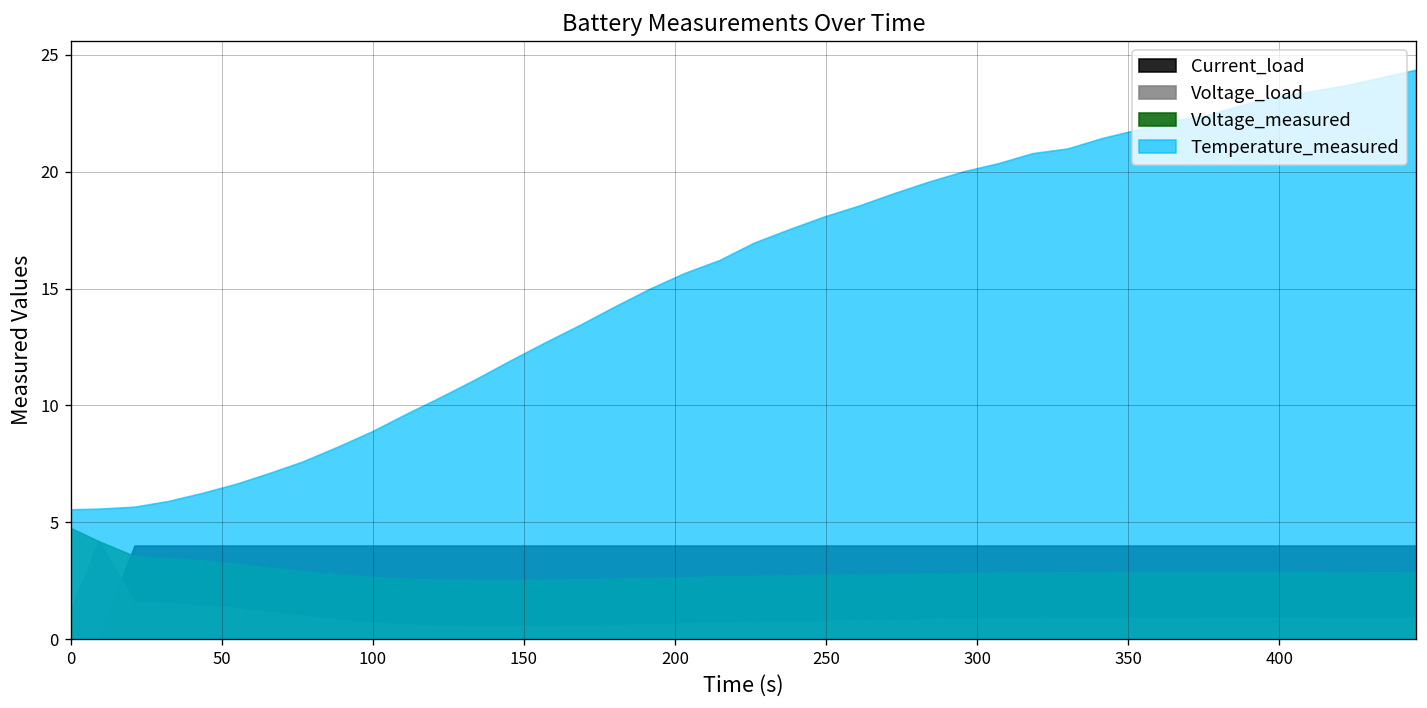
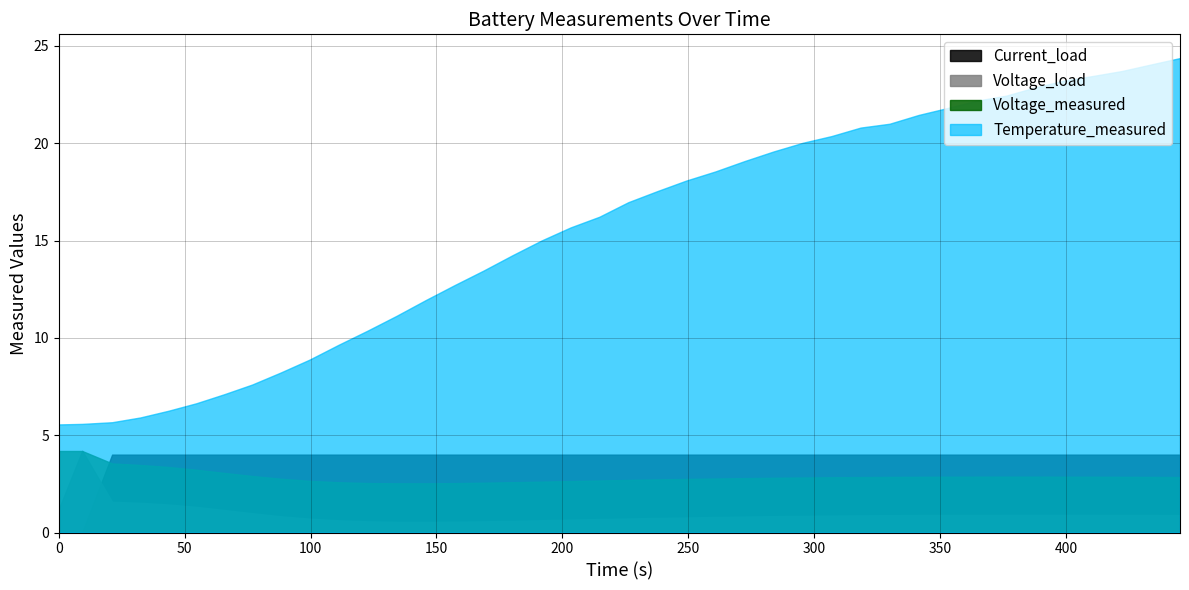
Voltage_measured, 0: 4.8 -> 4.2
